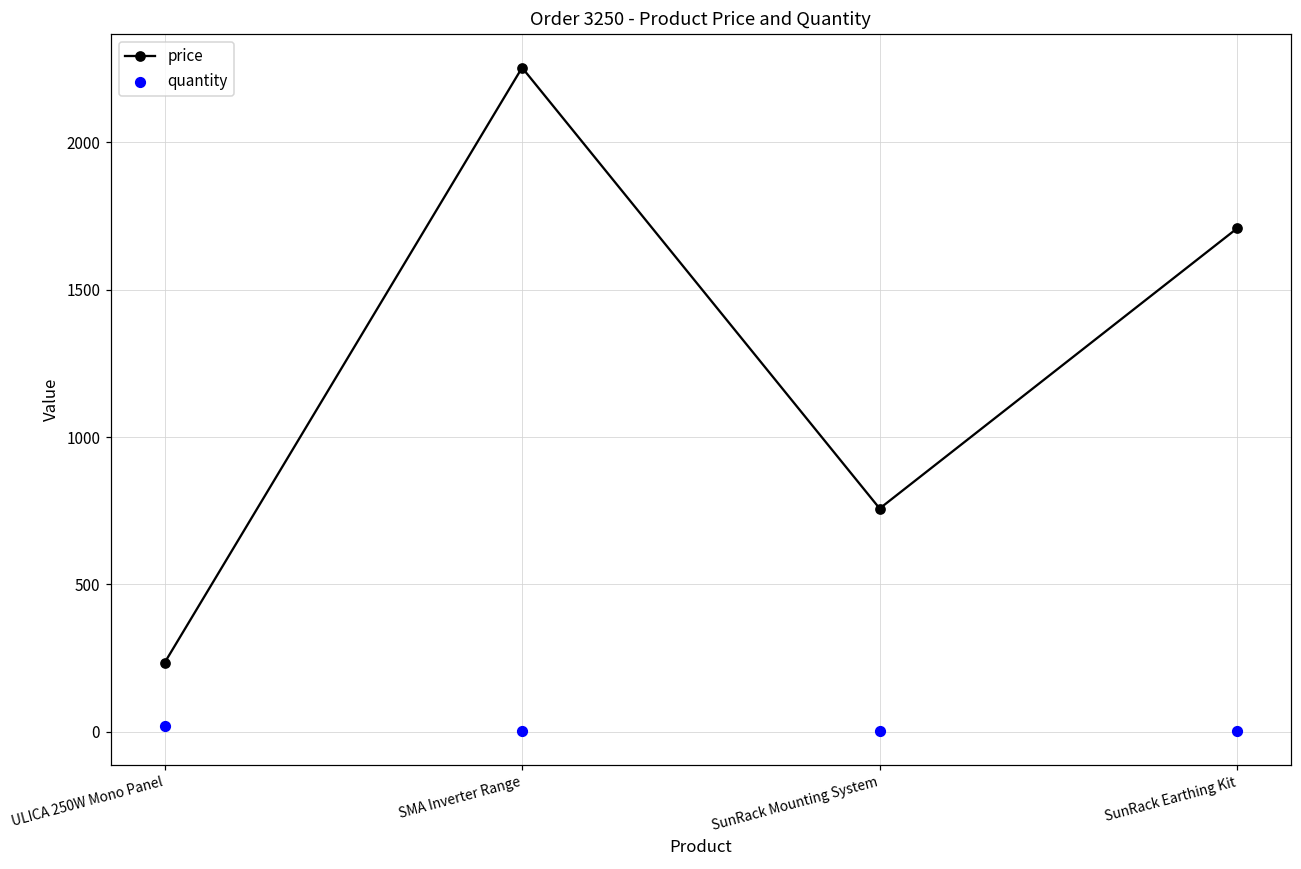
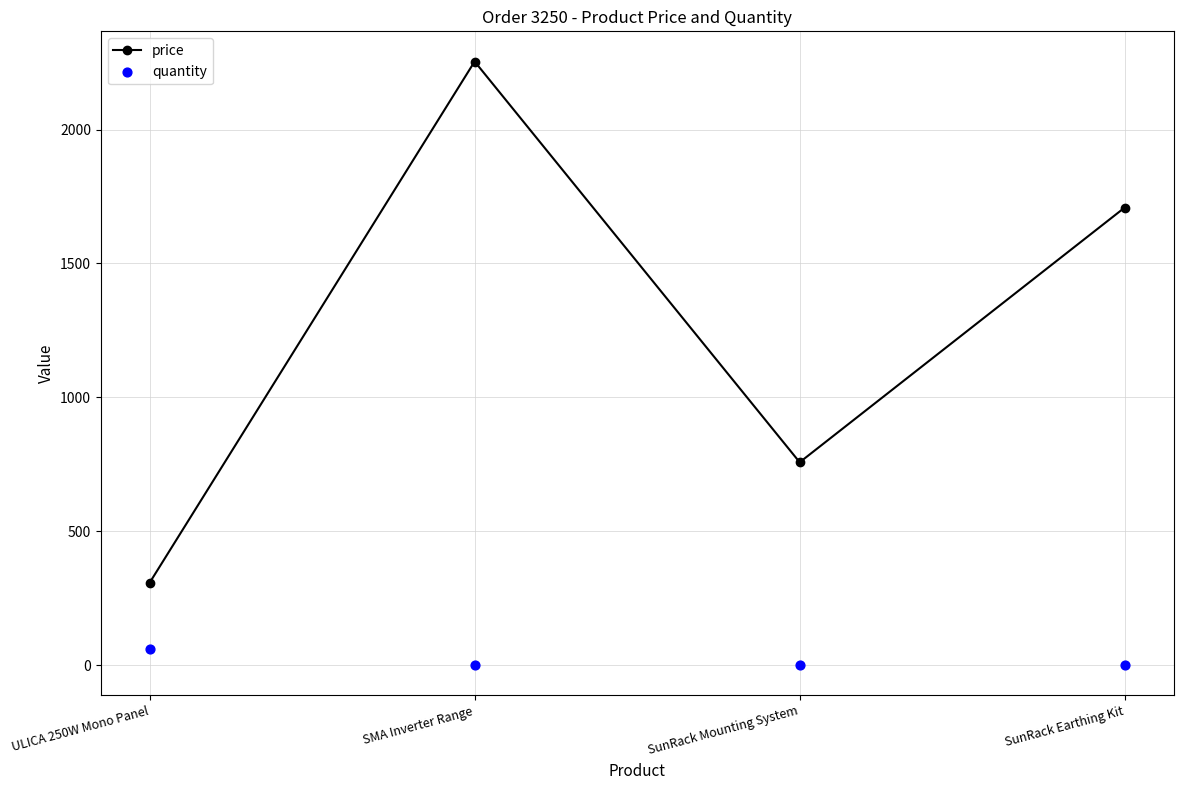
price, ULICA 250W Mono Panel: 230 -> 310
quantity, ULICA 250W Mono Panel: 20 -> 60
